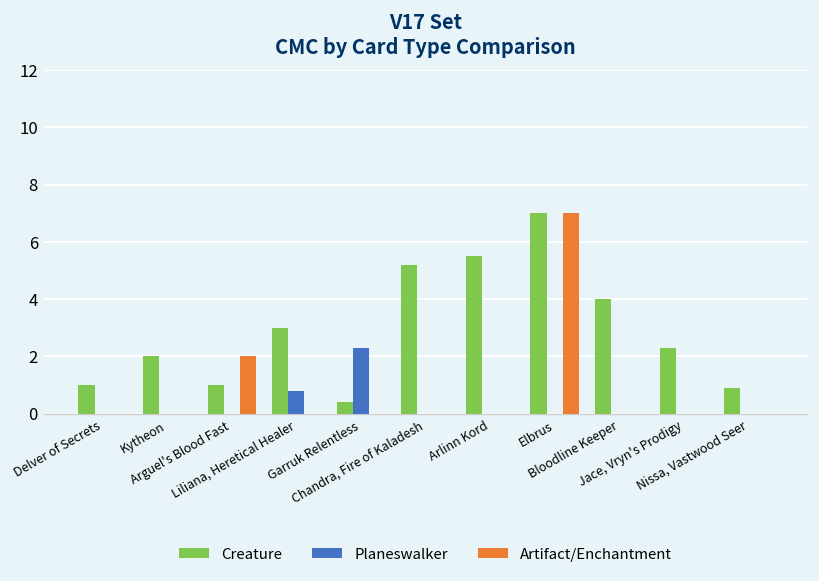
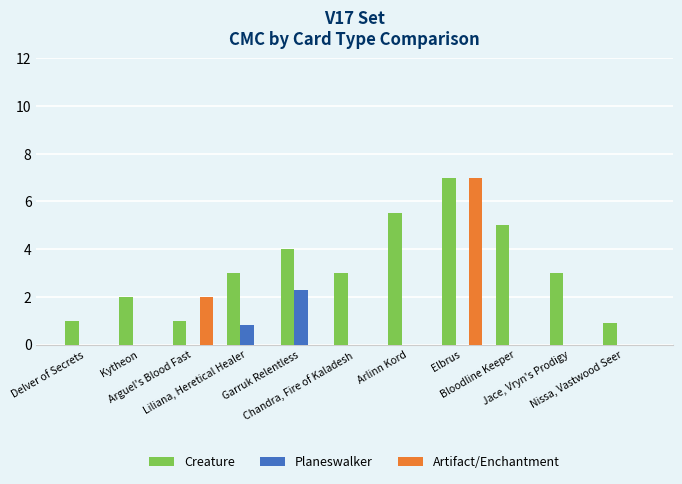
Creature, Garruk Relentless: 0.4 -> 4.0
Creature, Chandra, Fire of Kaladesh: 5.2 -> 3.0
Creature, Bloodline Keeper: 4 -> 5
Creature, Jace, Vryn's Prodigy: 2.3 -> 3.0
